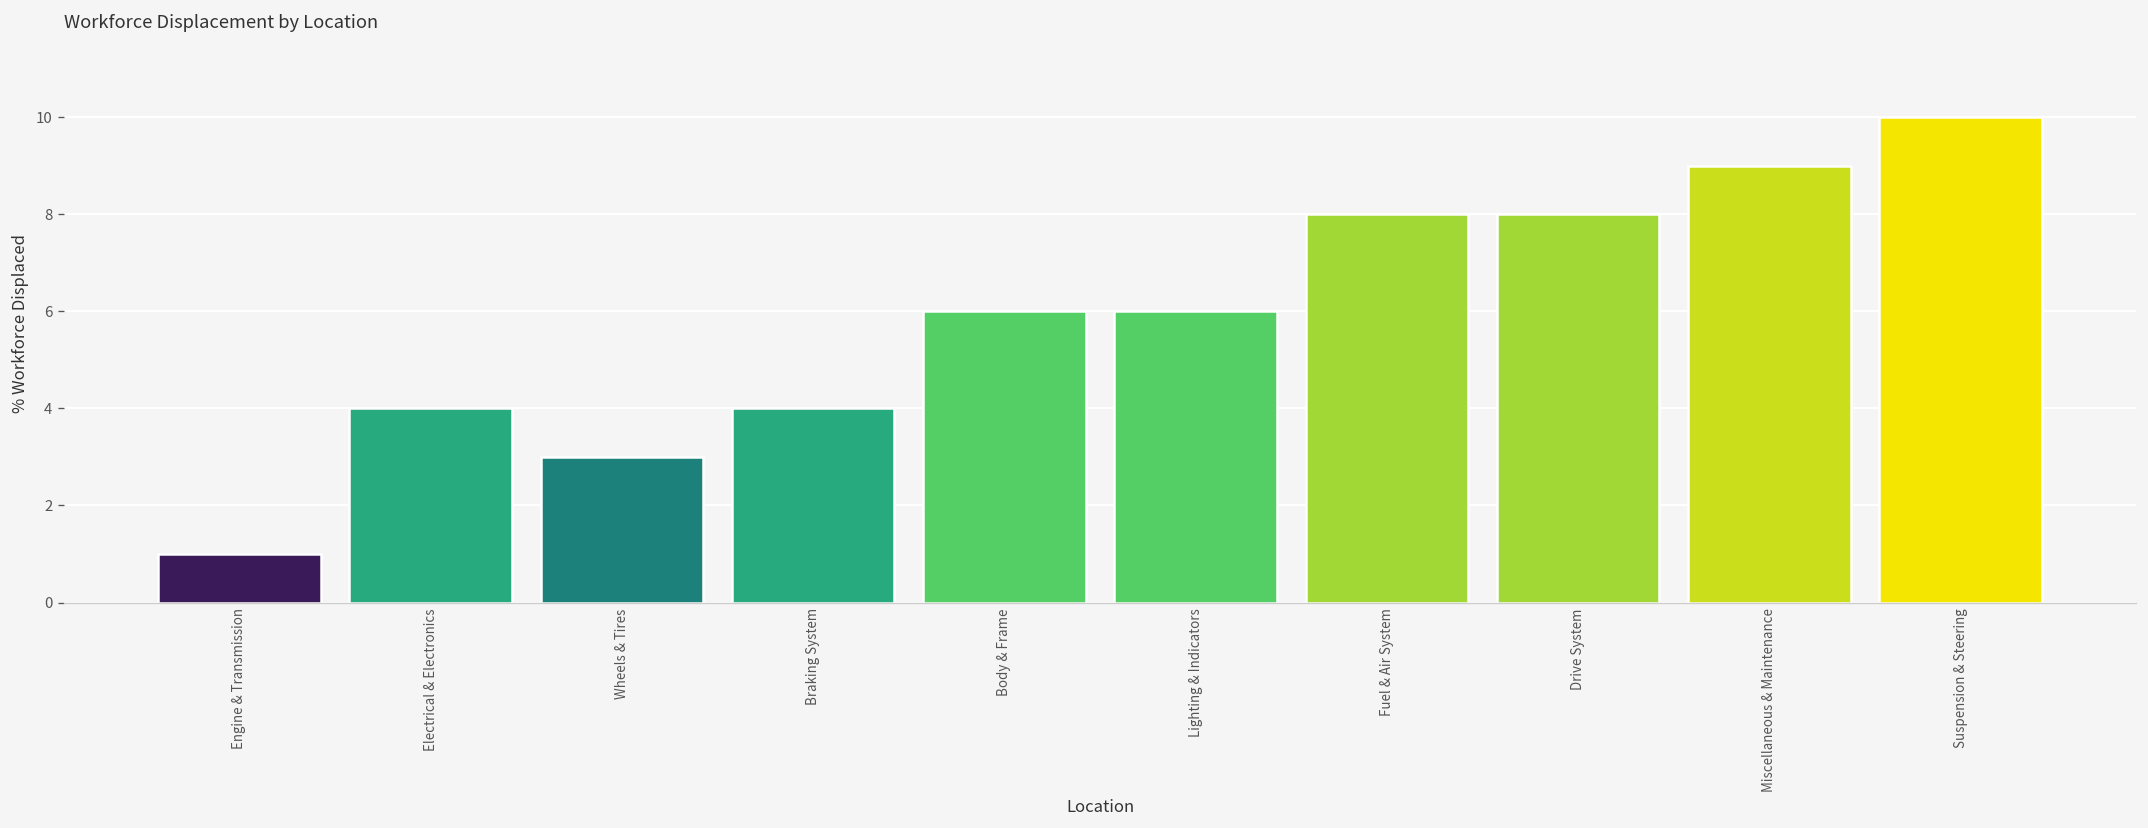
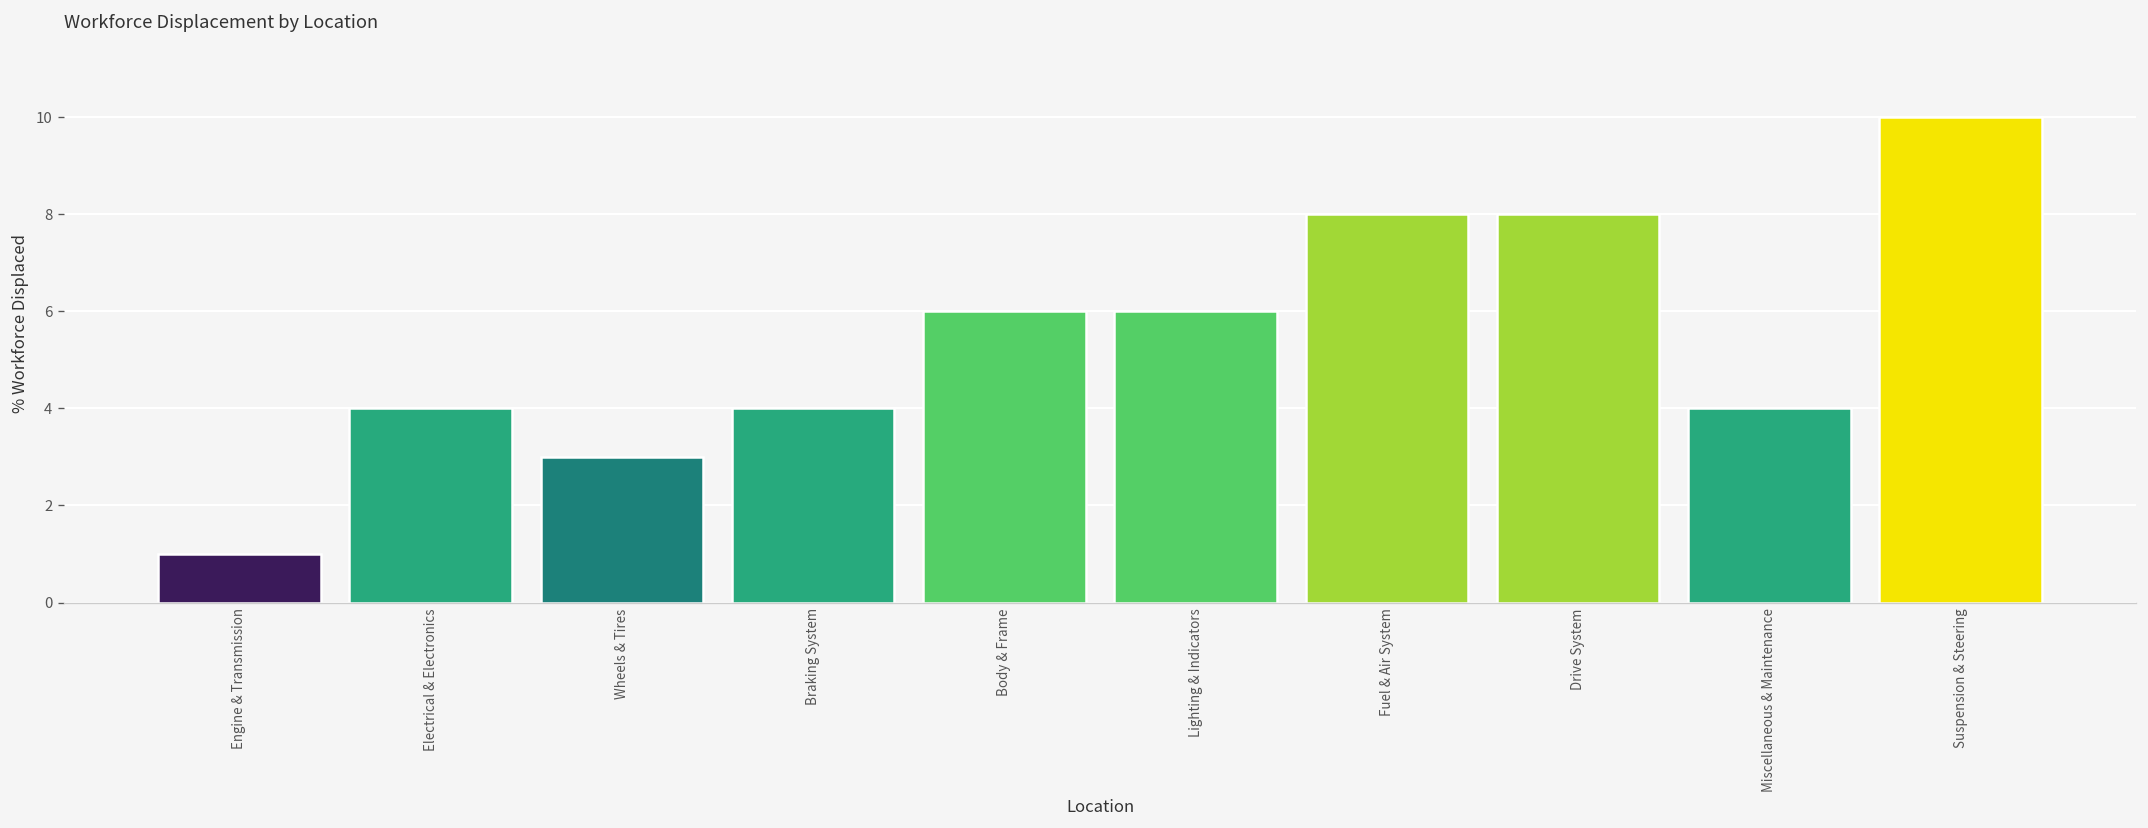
Miscellaneous & Maintenance: 9 -> 4
